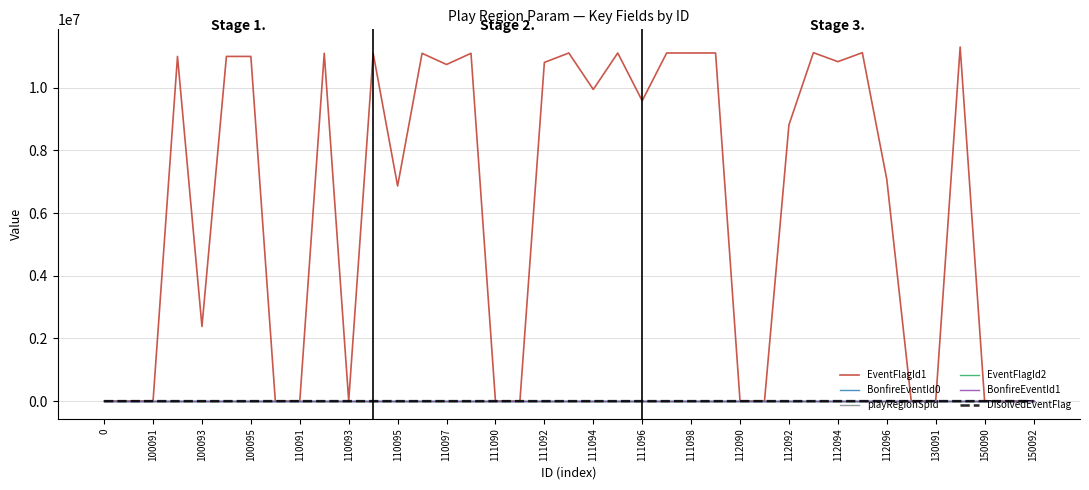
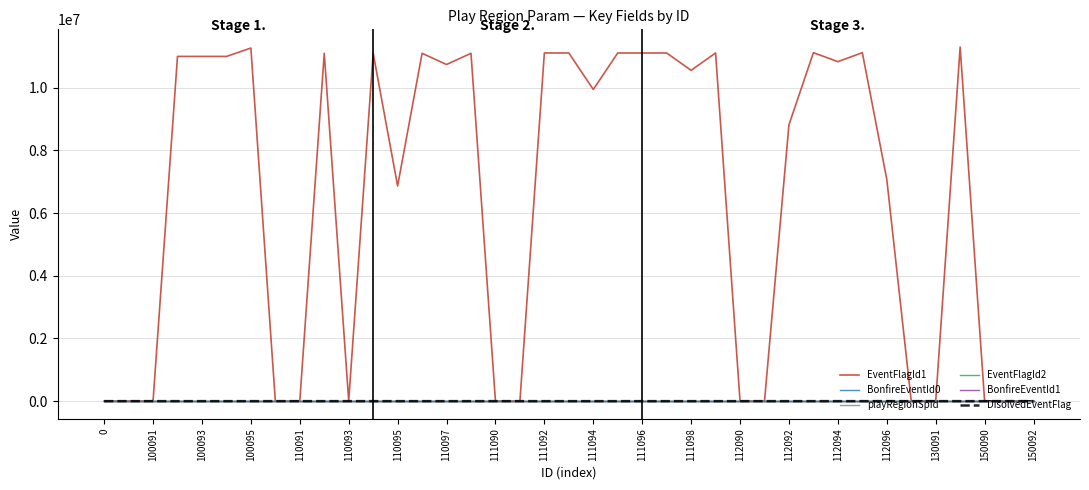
EventFlagId1, 100093: 2400000 -> 11000000
EventFlagId1, 100095: 11000000 -> 11300000
EventFlagId1, 111092: 10800000 -> 11100000
EventFlagId1, 111096: 9600000 -> 11100000
EventFlagId1, 111098: 11100000 -> 10600000
